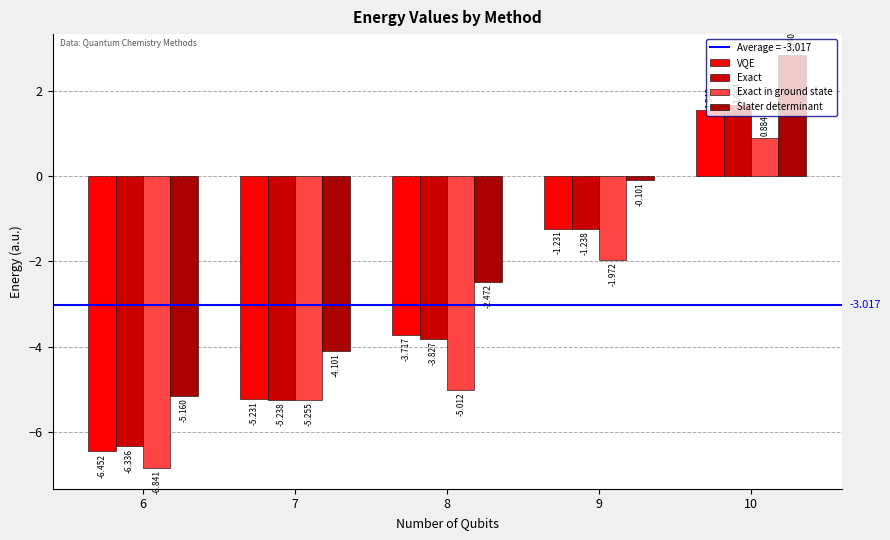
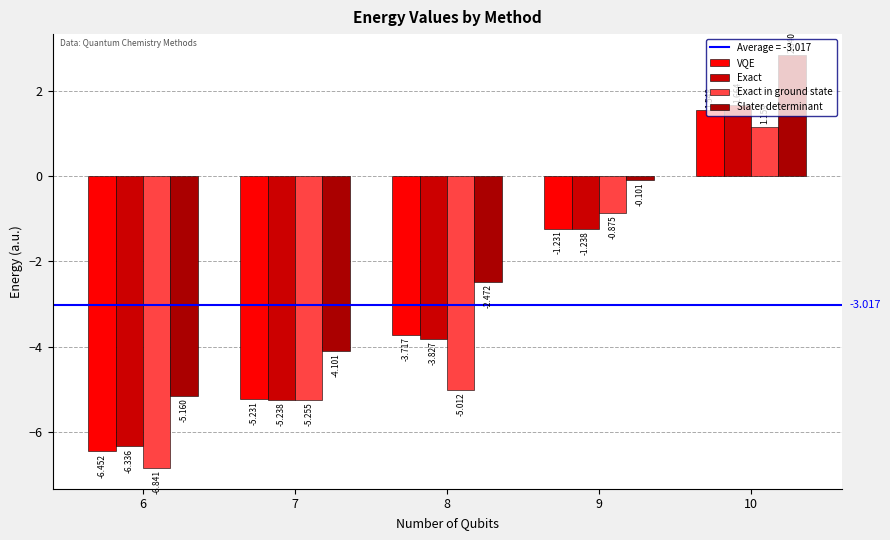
Exact in ground state, 9: -1.972 -> -0.875
Exact in ground state, 10: 0.9 -> 1.2
